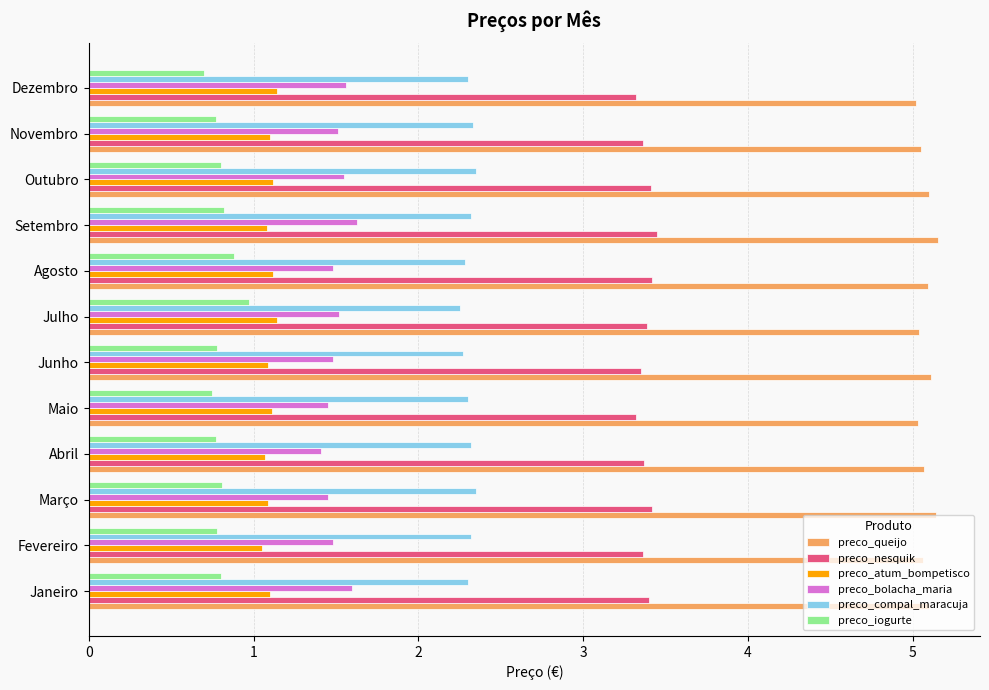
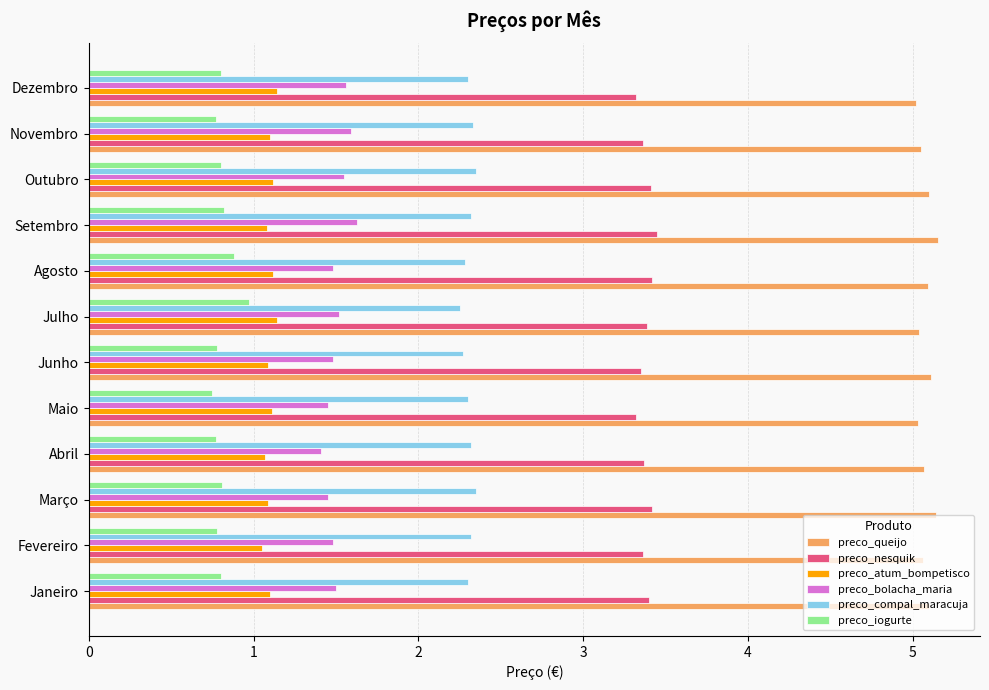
preco_iogurte, Dezembro: 0.7 -> 0.8
preco_bolacha_maria, Novembro: 1.51 -> 1.59
preco_bolacha_maria, Janeiro: 1.6 -> 1.5
